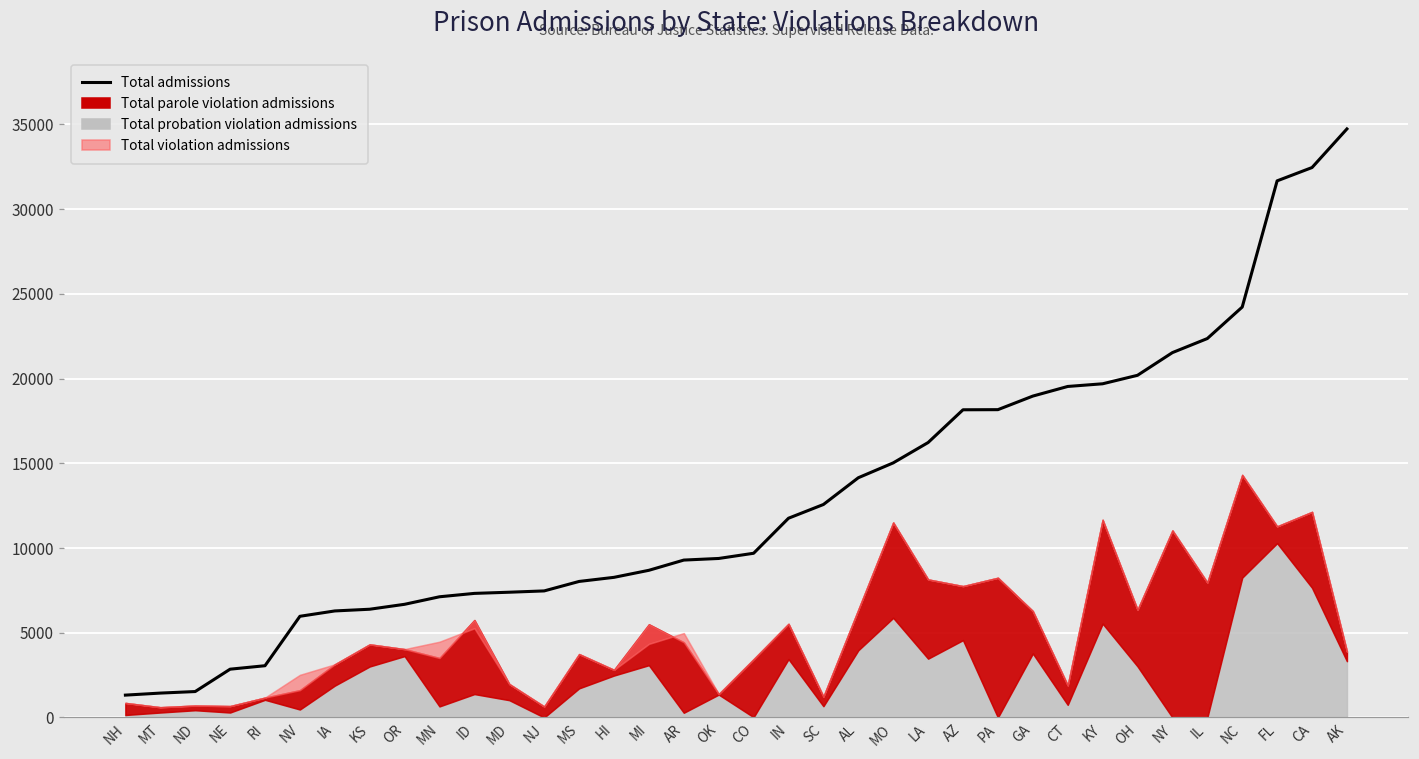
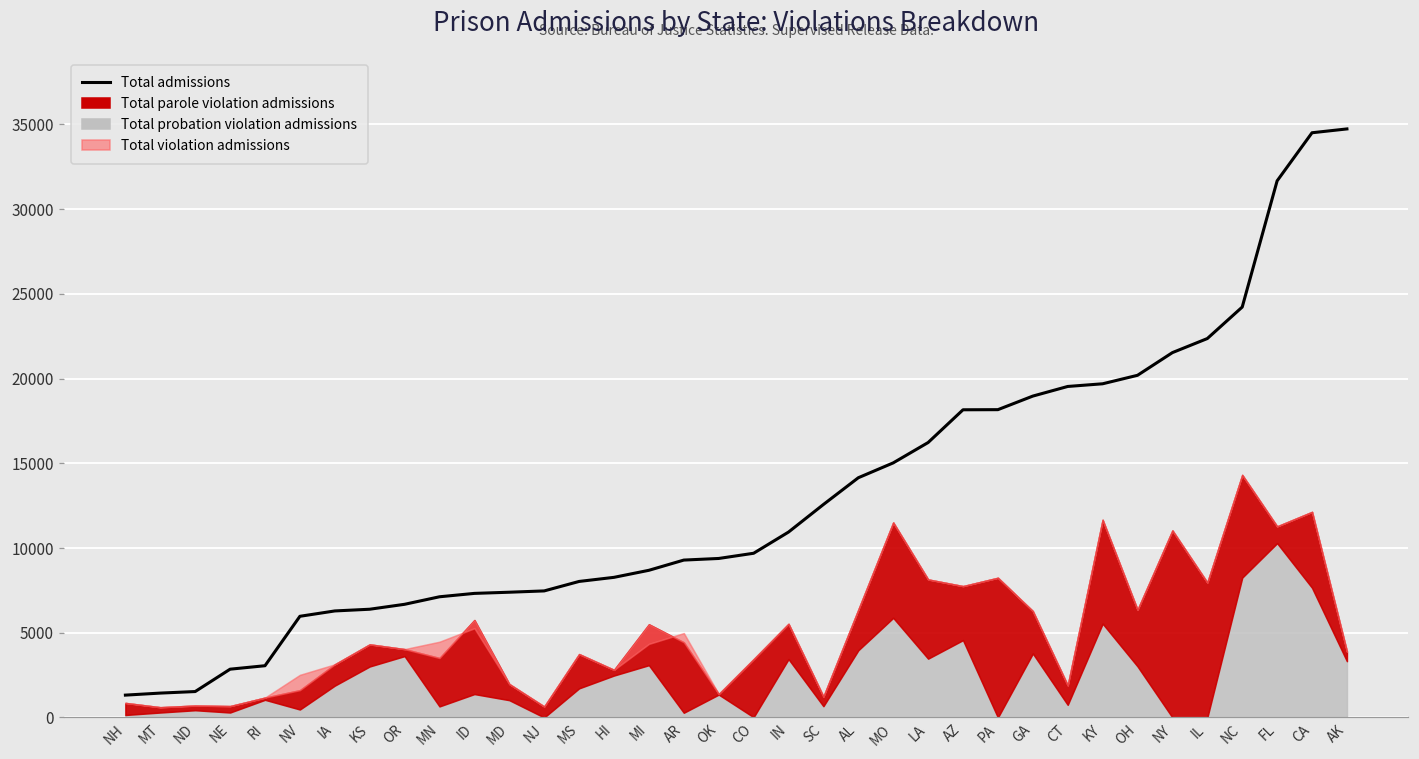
Total admissions, IN: 11800 -> 10900
Total admissions, CA: 32500 -> 34500
